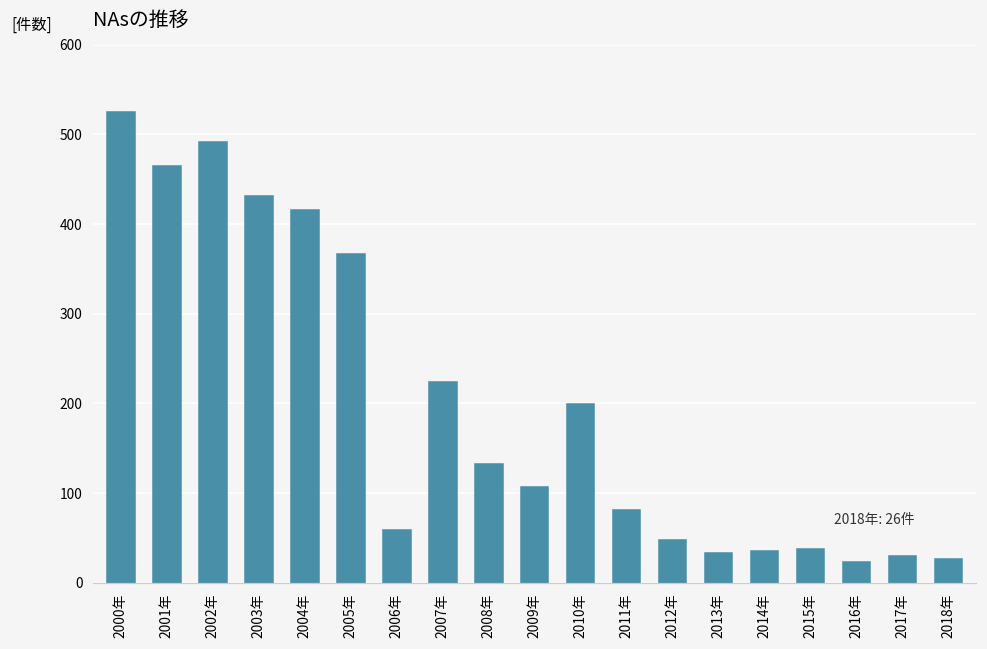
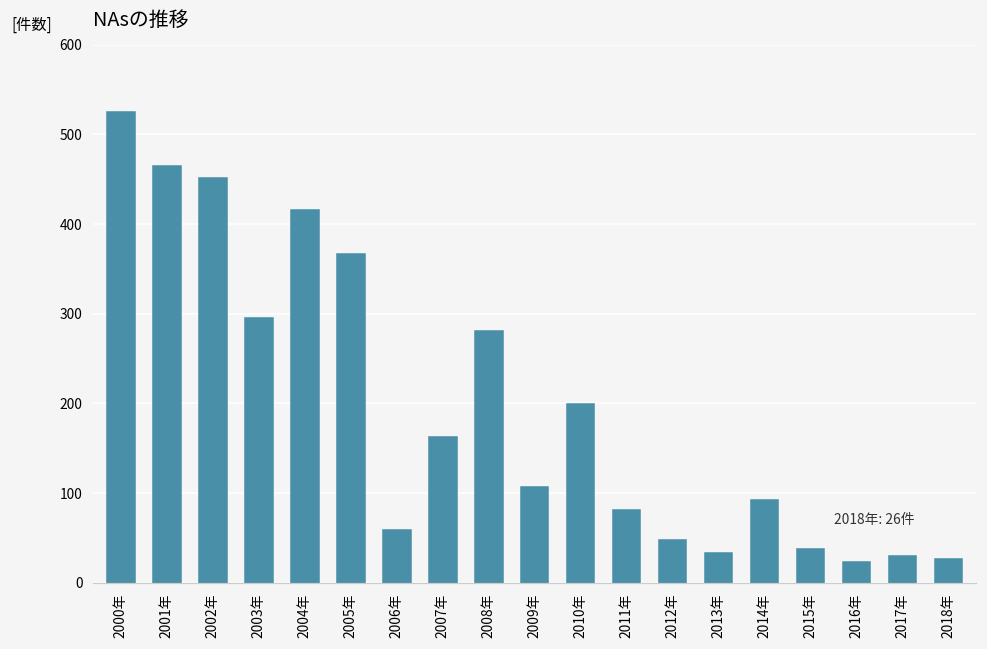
2002年: 490 -> 450
2003年: 430 -> 300
2007年: 220 -> 160
2008年: 130 -> 280
2014年: 40 -> 90
